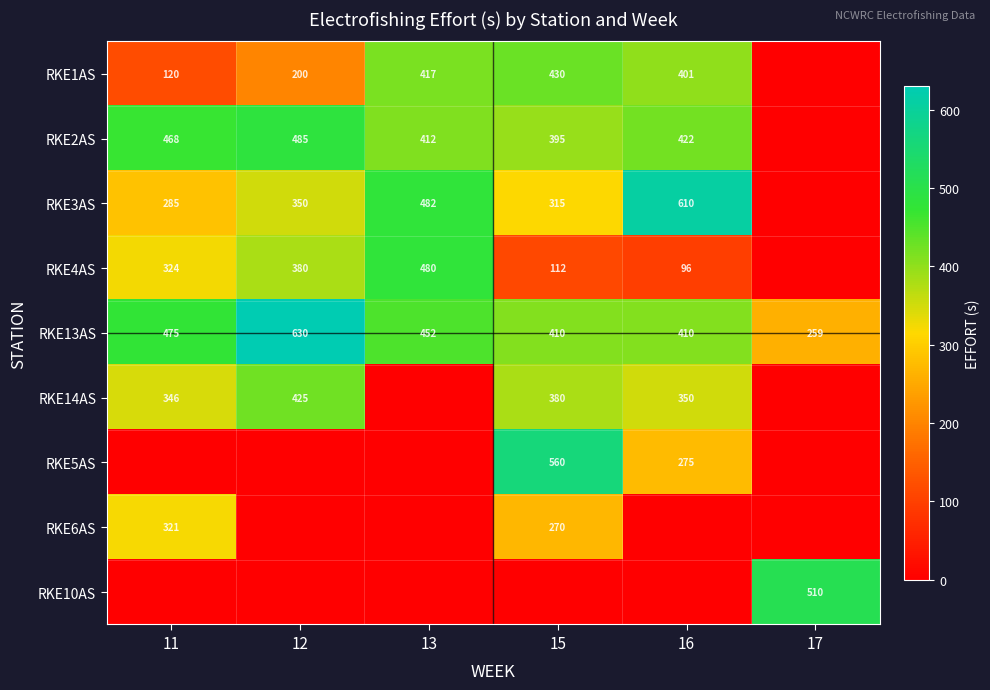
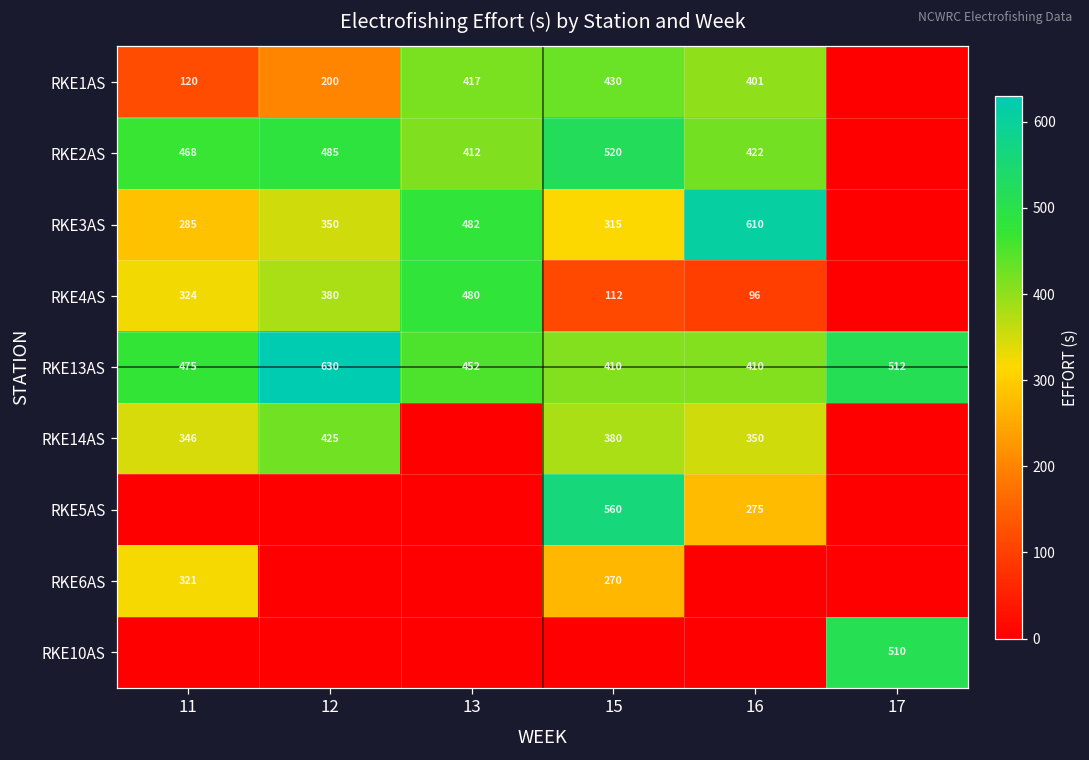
RKE2AS, 15: 395 -> 520
RKE13AS, 17: 259 -> 512
